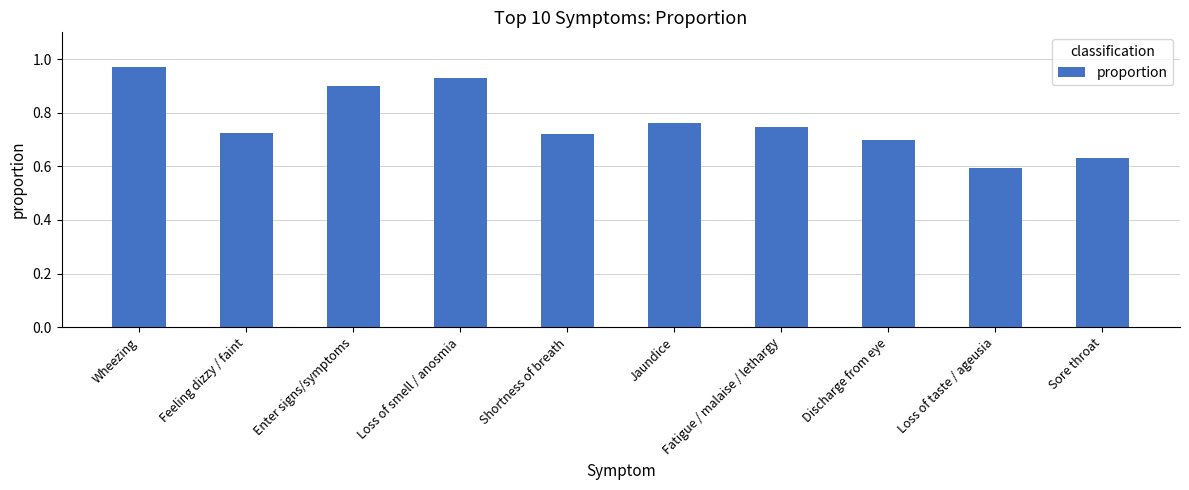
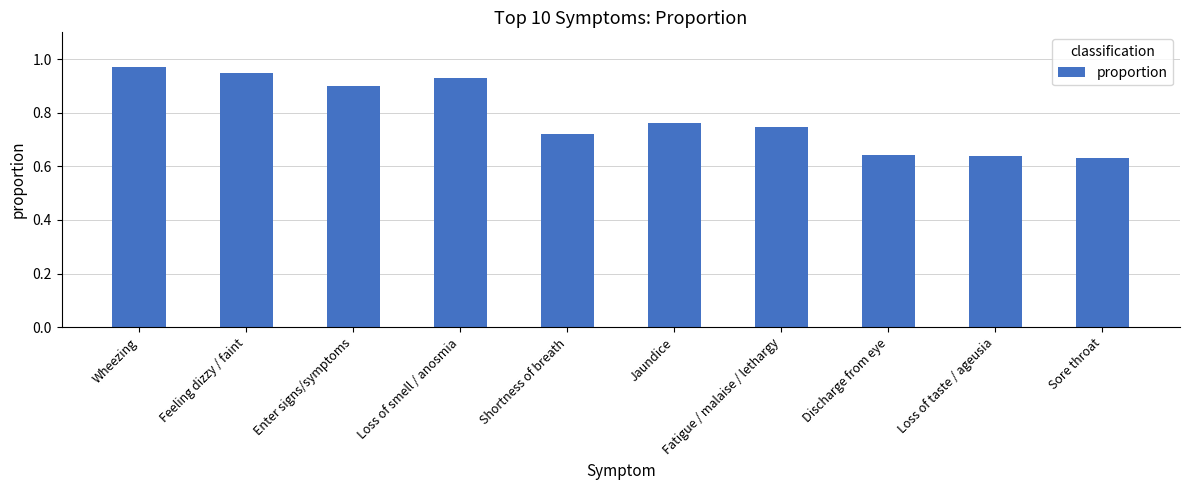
Feeling dizzy / faint: 0.72 -> 0.95
Discharge from eye: 0.70 -> 0.64
Loss of taste / ageusia: 0.59 -> 0.64
